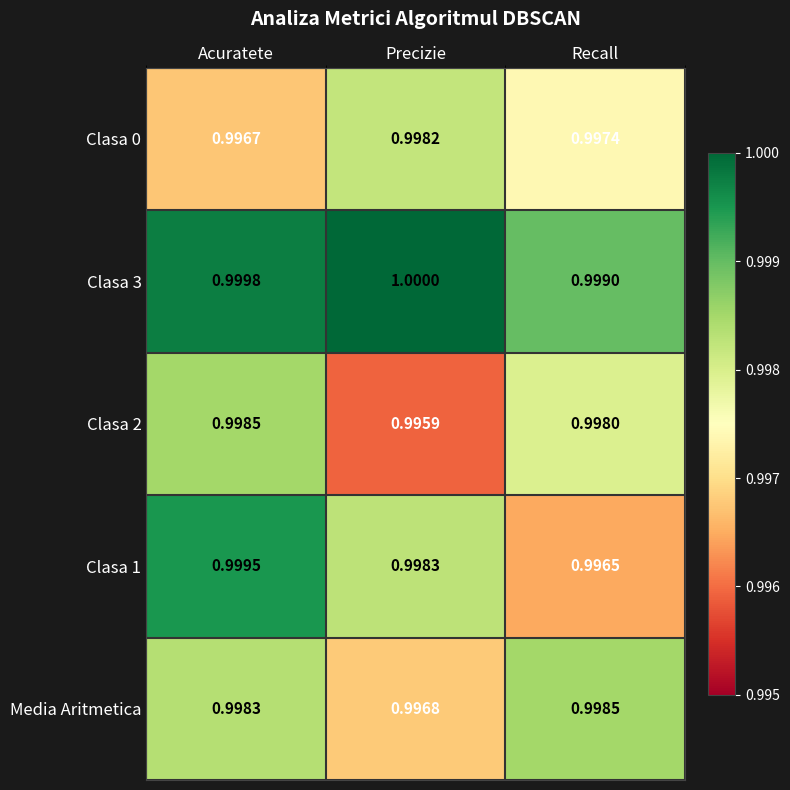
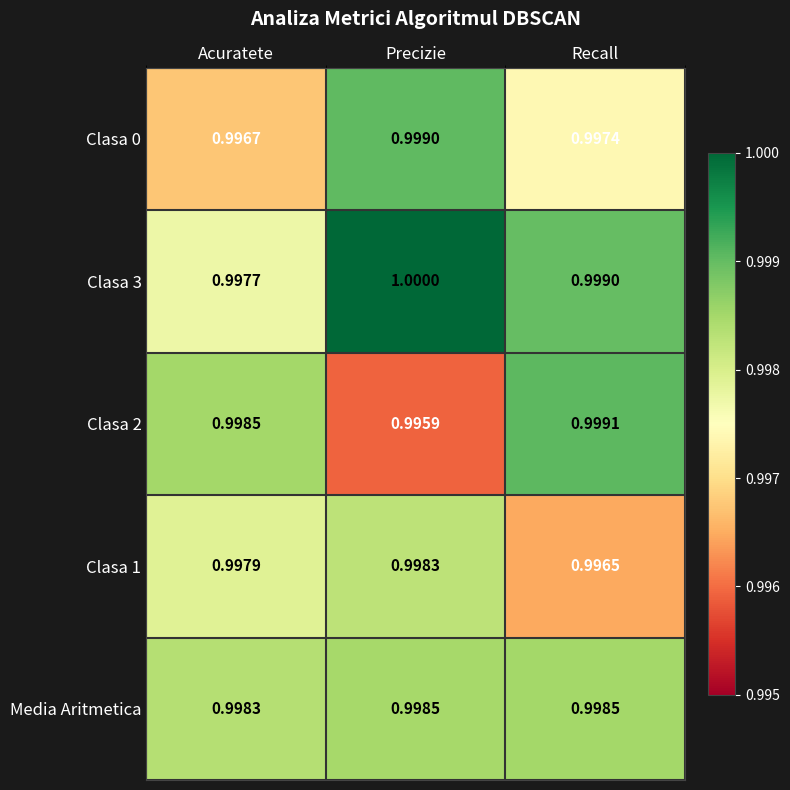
Clasa 0, Precizie: 0.9982 -> 0.9990
Clasa 3, Acuratete: 0.9998 -> 0.9977
Clasa 2, Recall: 0.9980 -> 0.9991
Clasa 1, Acuratete: 0.9995 -> 0.9979
Media Aritmetica, Precizie: 0.9968 -> 0.9985
